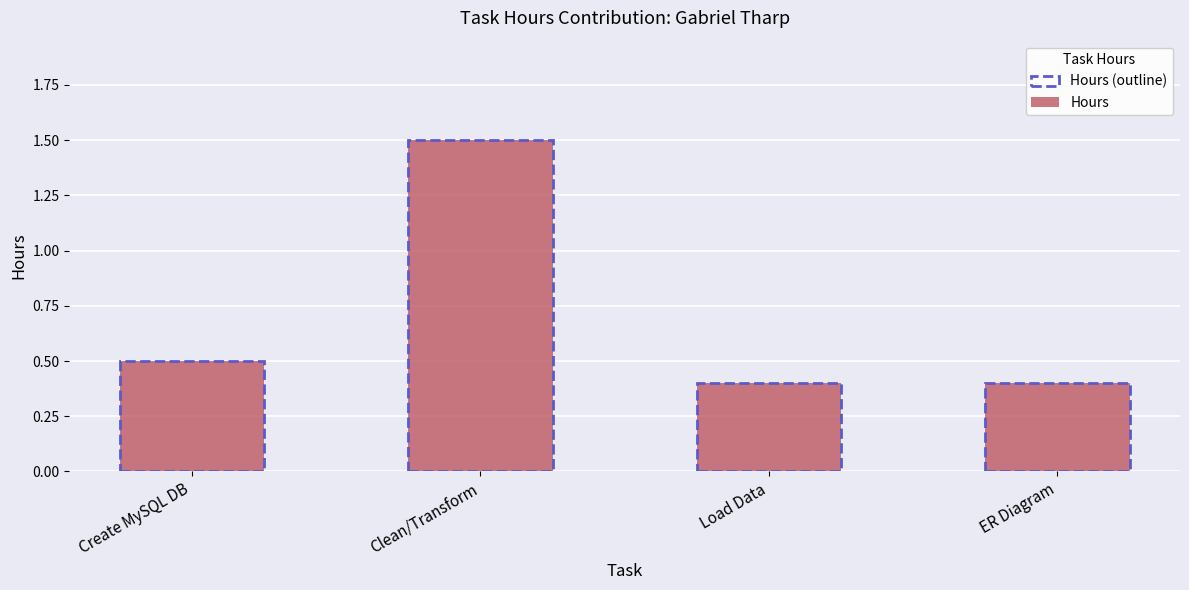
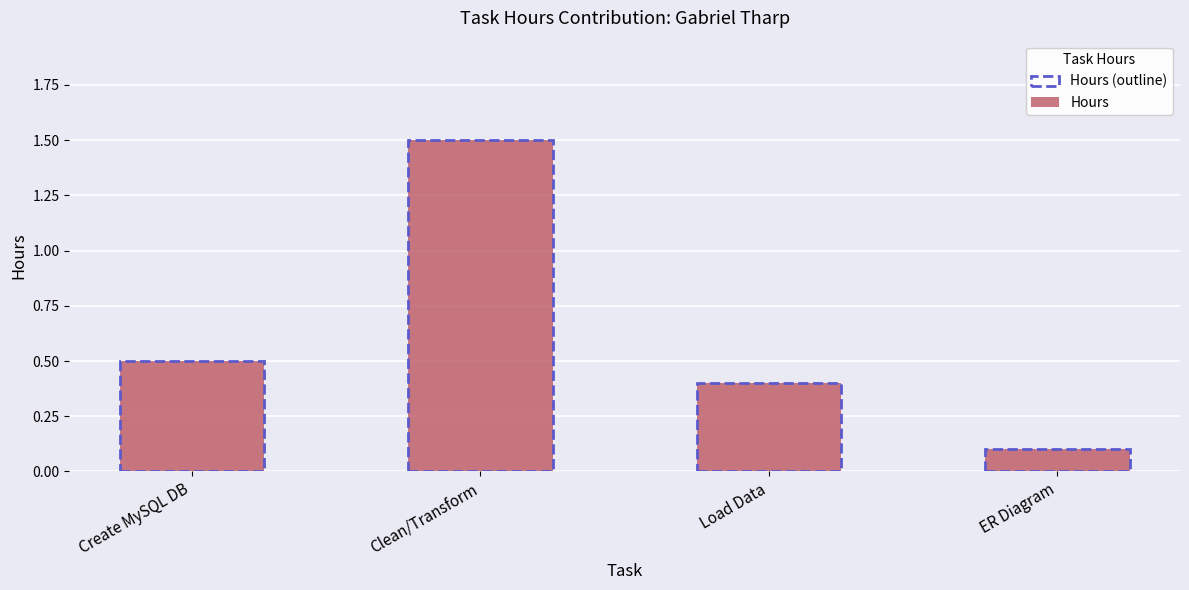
ER Diagram: 0.4 -> 0.1
